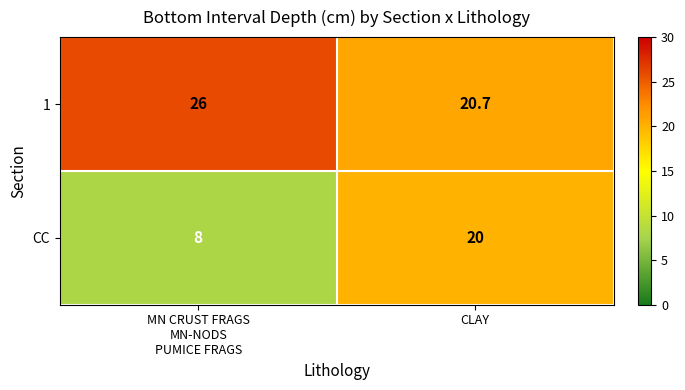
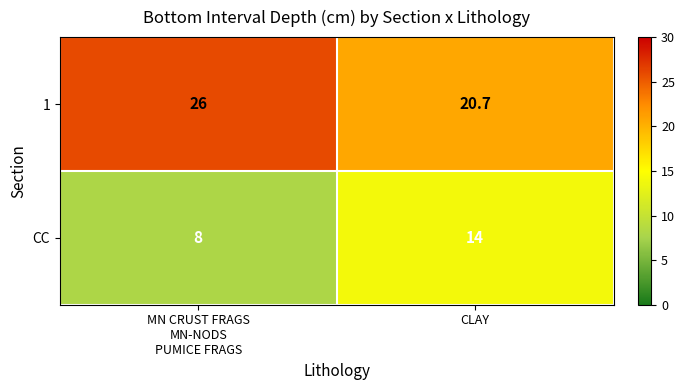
CC, CLAY: 20 -> 14
